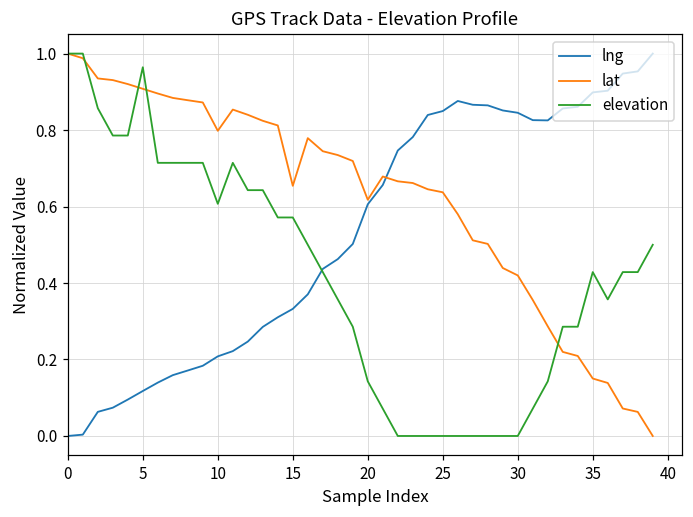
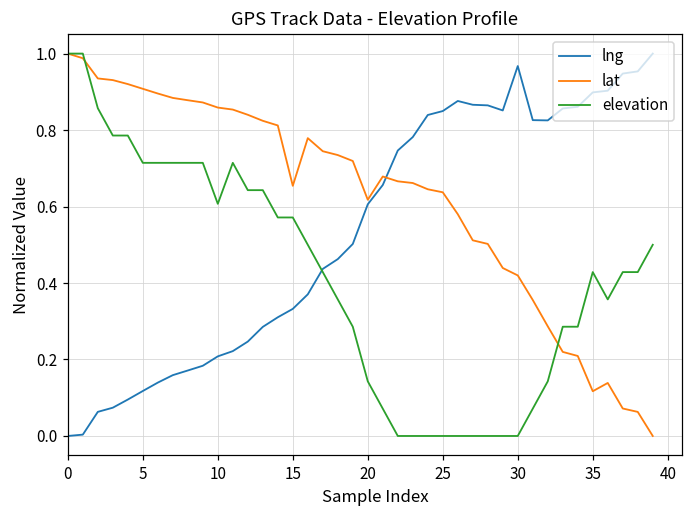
elevation, 5: 0.96 -> 0.71
lat, 10: 0.80 -> 0.86
lng, 30: 0.85 -> 0.97
lat, 35: 0.15 -> 0.12
